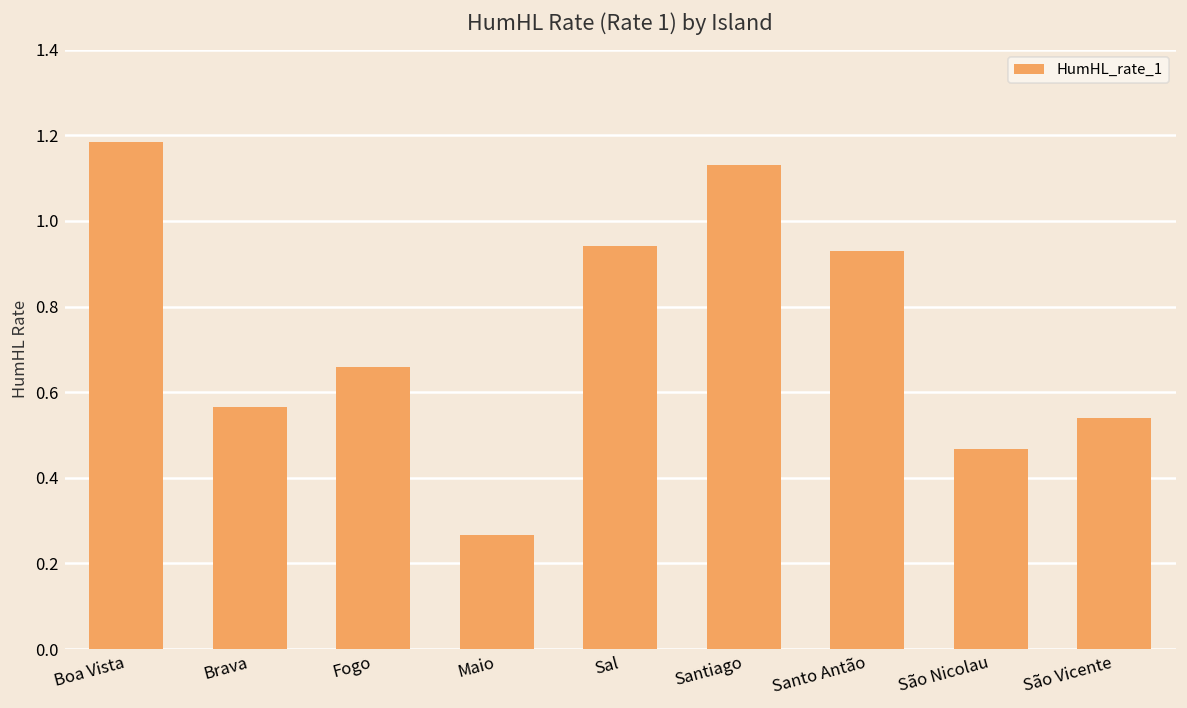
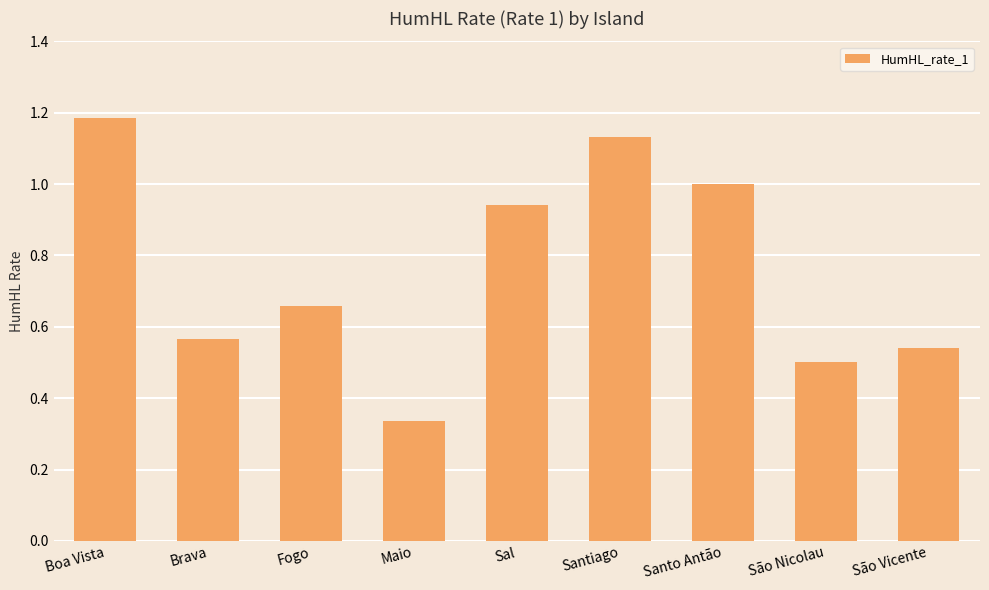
Maio: 0.27 -> 0.34
Santo Antão: 0.93 -> 1.00
São Nicolau: 0.47 -> 0.50
